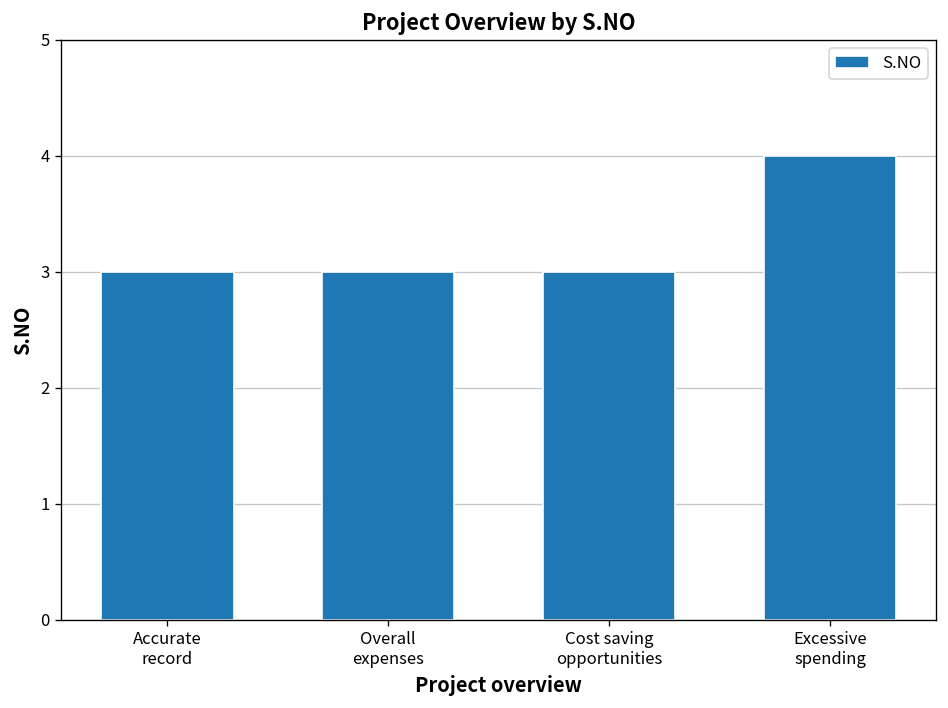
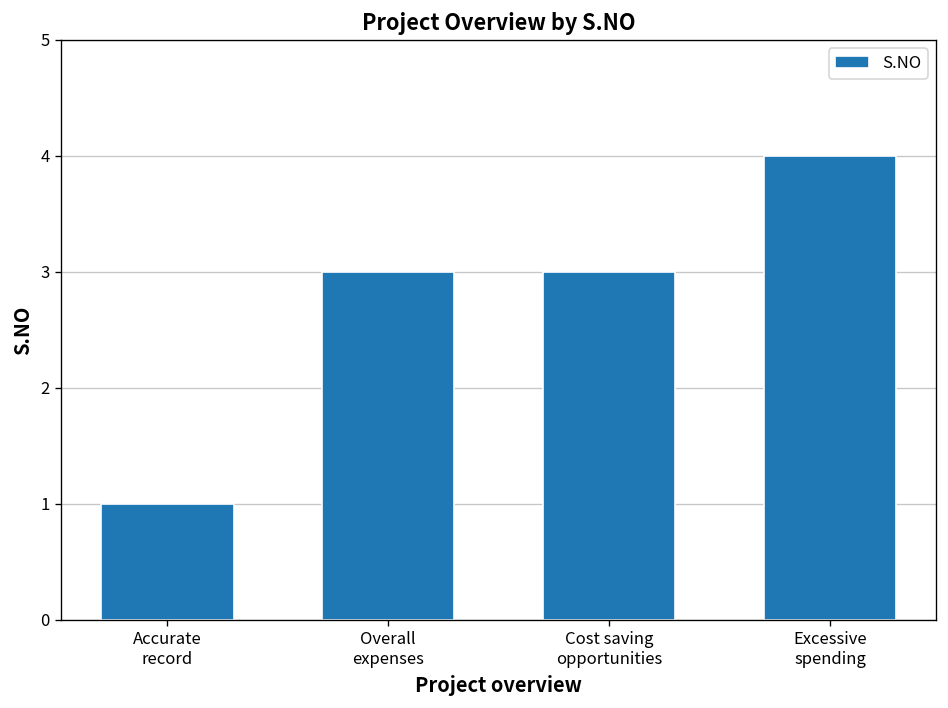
Accurate record: 3 -> 1
